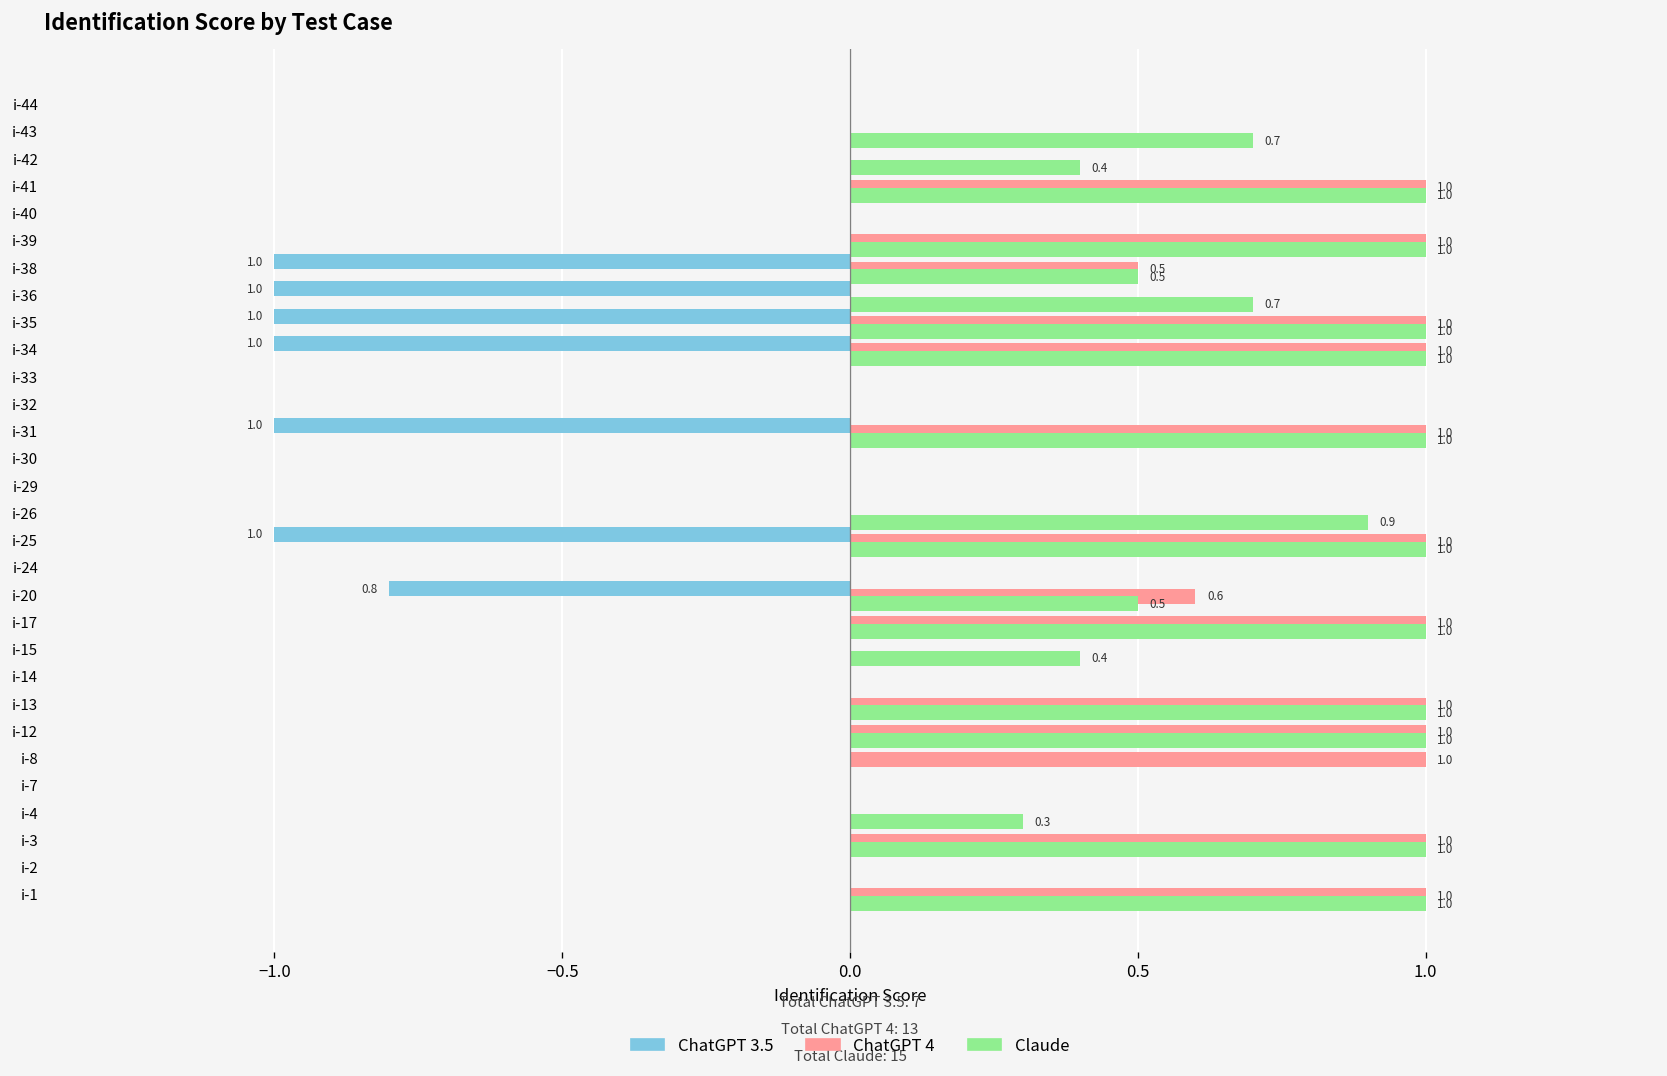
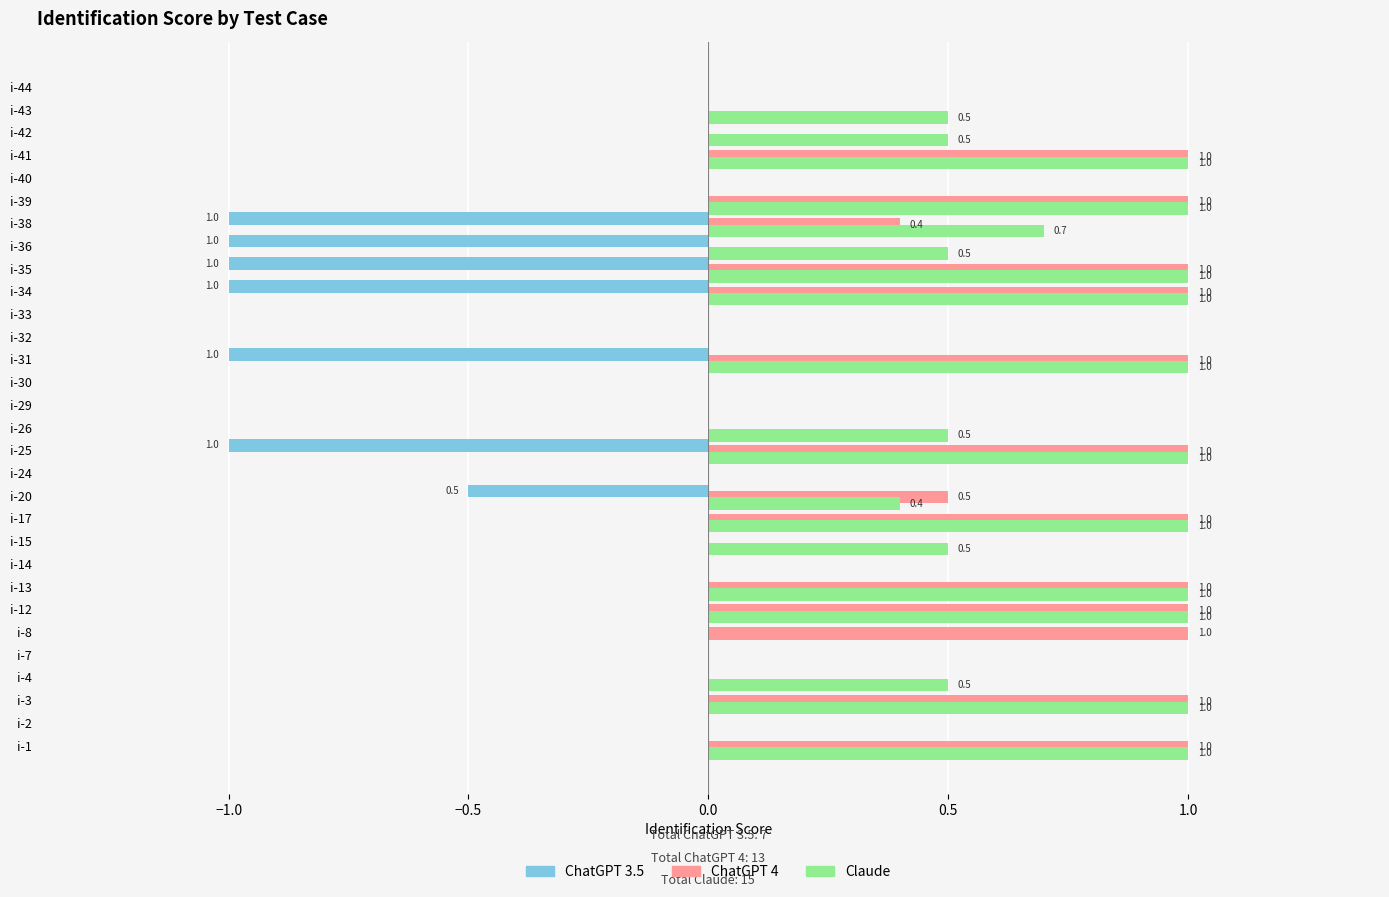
Claude, i-43: 0.7 -> 0.5
Claude, i-42: 0.4 -> 0.5
ChatGPT 4, i-38: 0.5 -> 0.4
Claude, i-38: 0.5 -> 0.7
Claude, i-36: 0.7 -> 0.5
Claude, i-26: 0.9 -> 0.5
ChatGPT 3.5, i-20: 0.8 -> 0.5
ChatGPT 4, i-20: 0.6 -> 0.5
Claude, i-20: 0.5 -> 0.4
Claude, i-15: 0.4 -> 0.5
Claude, i-4: 0.3 -> 0.5
